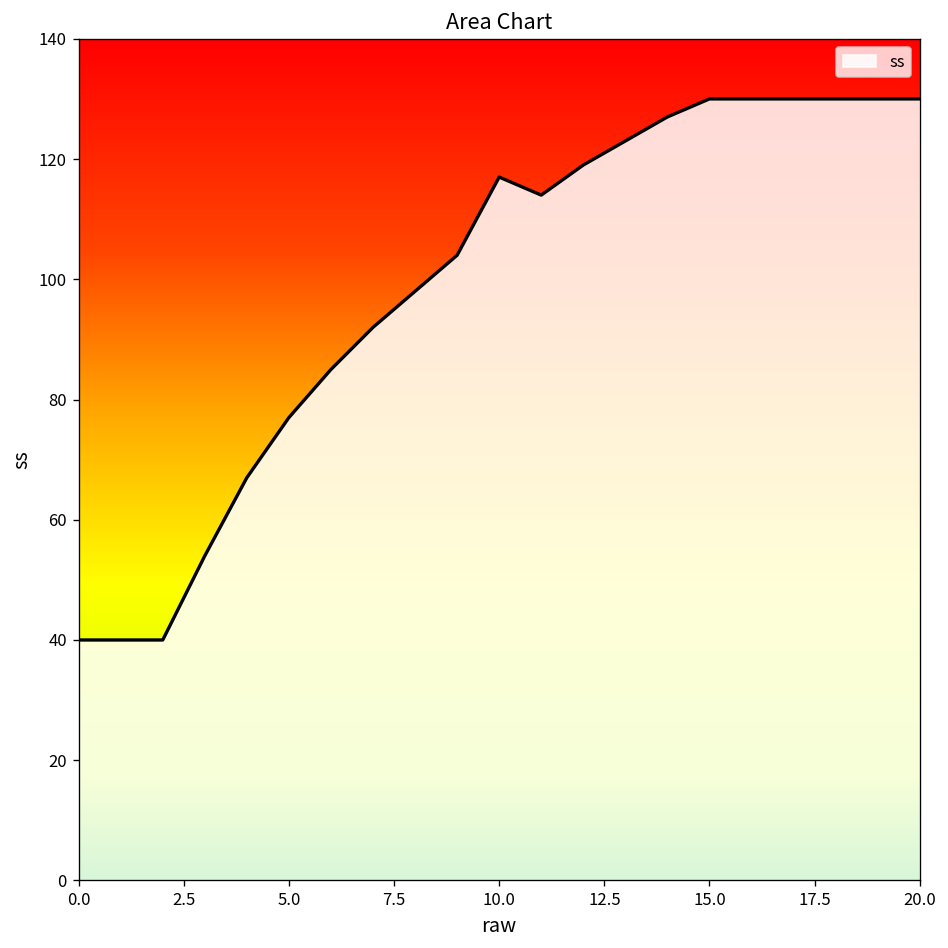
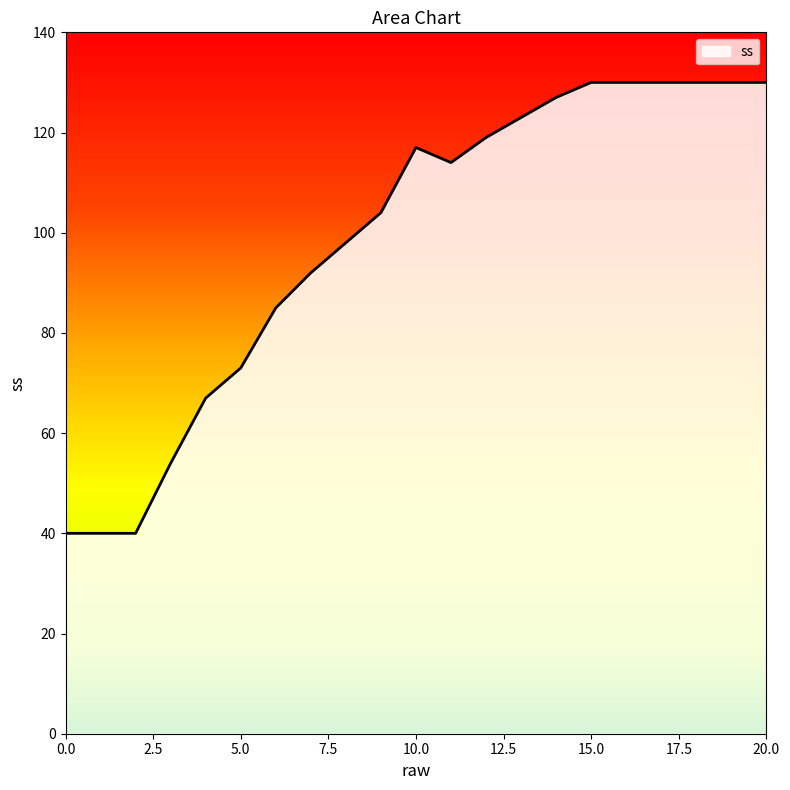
5.0: 77 -> 73
